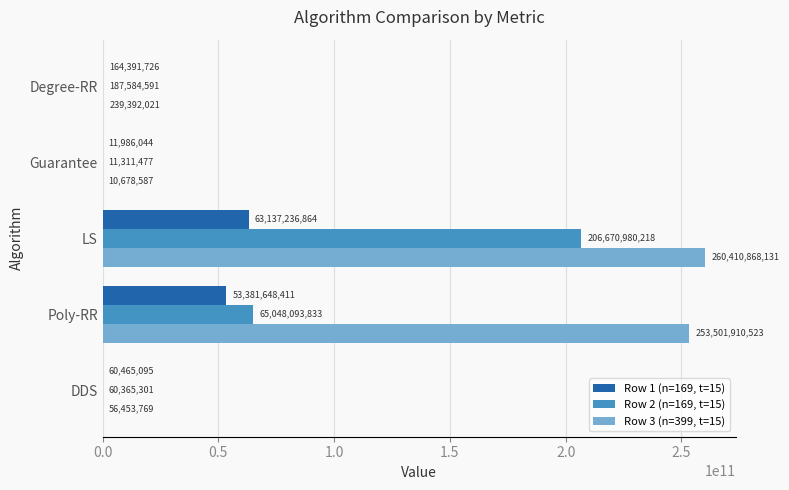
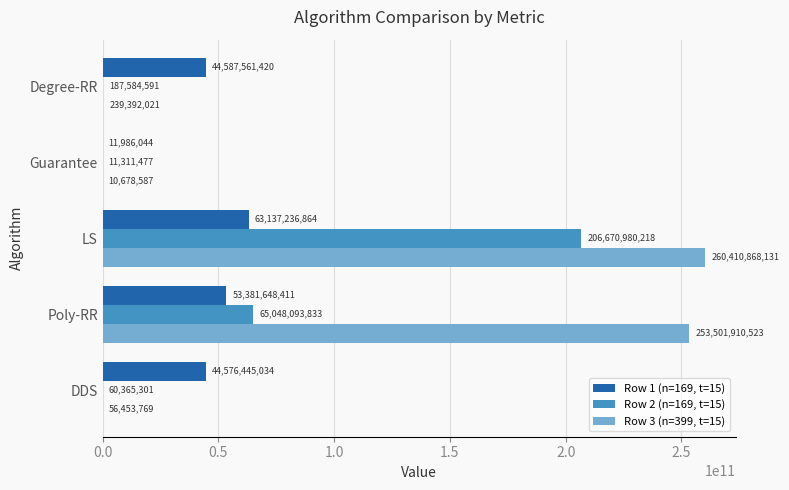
Row 1 (n=169, t=15), Degree-RR: 164,391,726 -> 44,587,561,420
Row 1 (n=169, t=15), DDS: 60,465,095 -> 44,576,445,034
